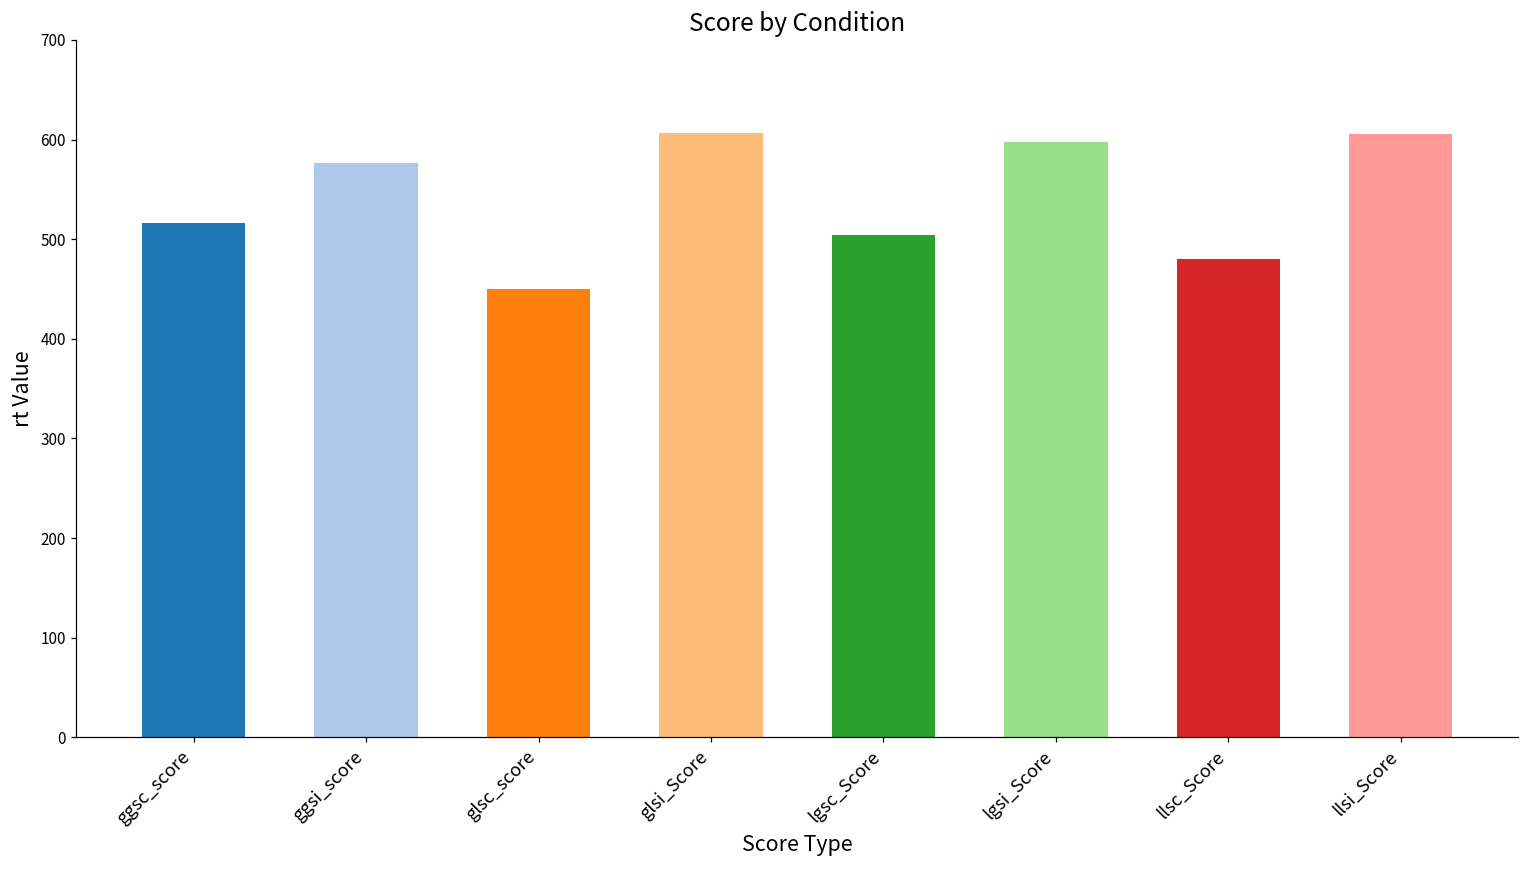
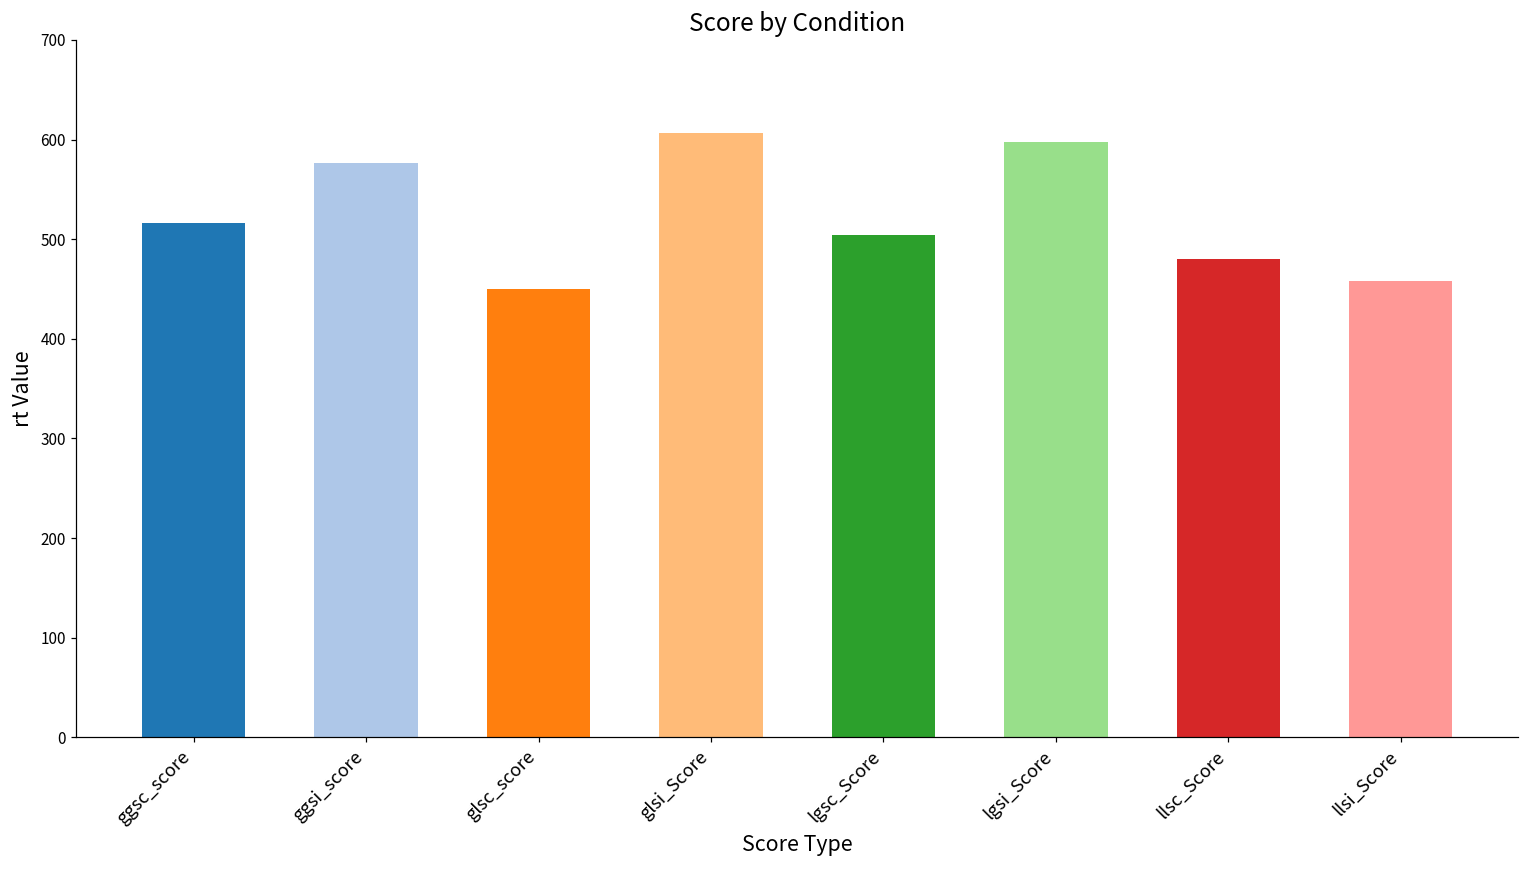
llsi_Score: 610 -> 460
